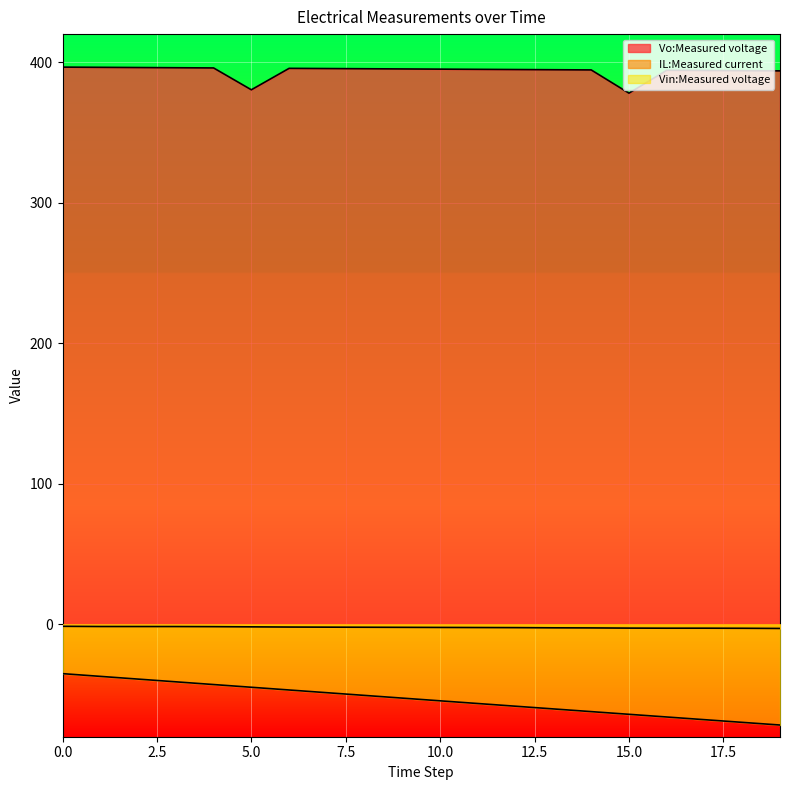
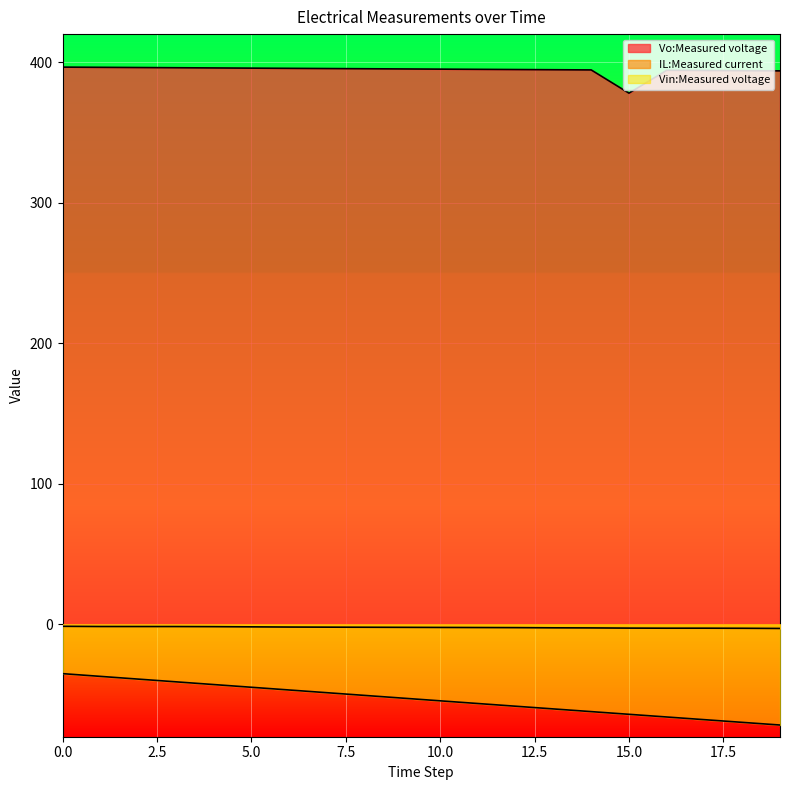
Vo:Measured voltage, 5.0: 380 -> 396
